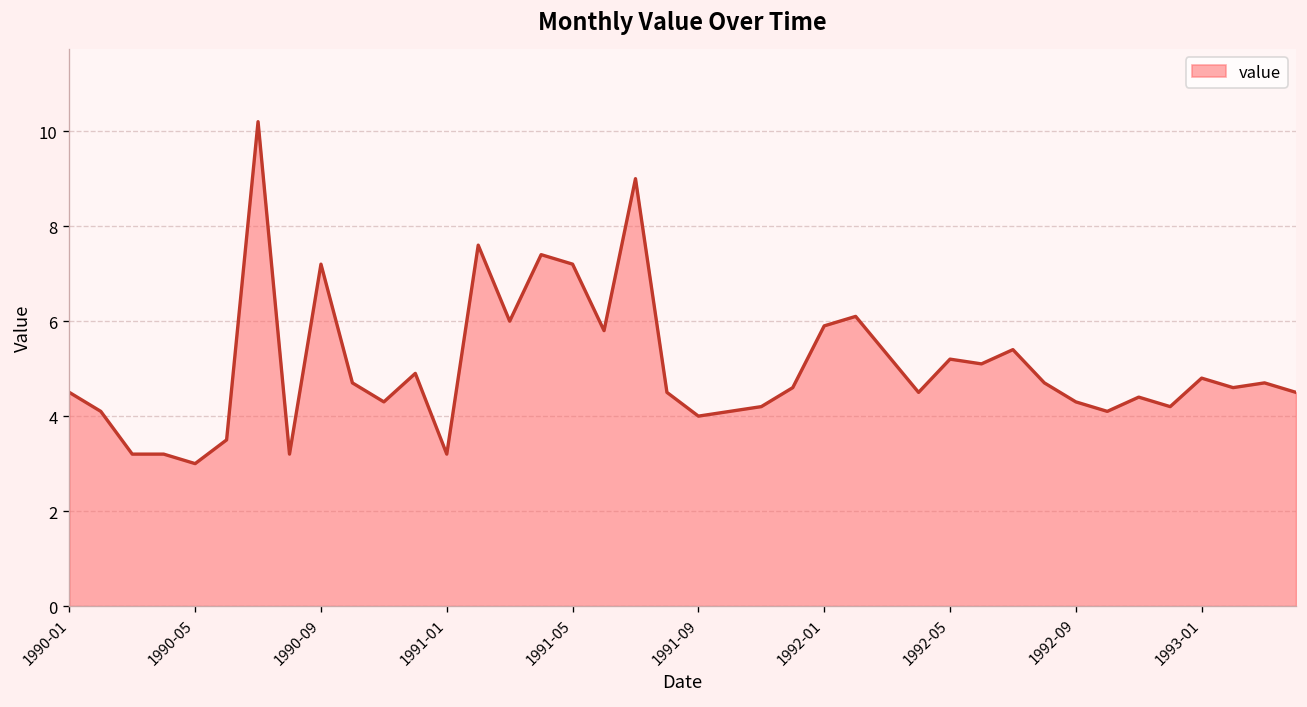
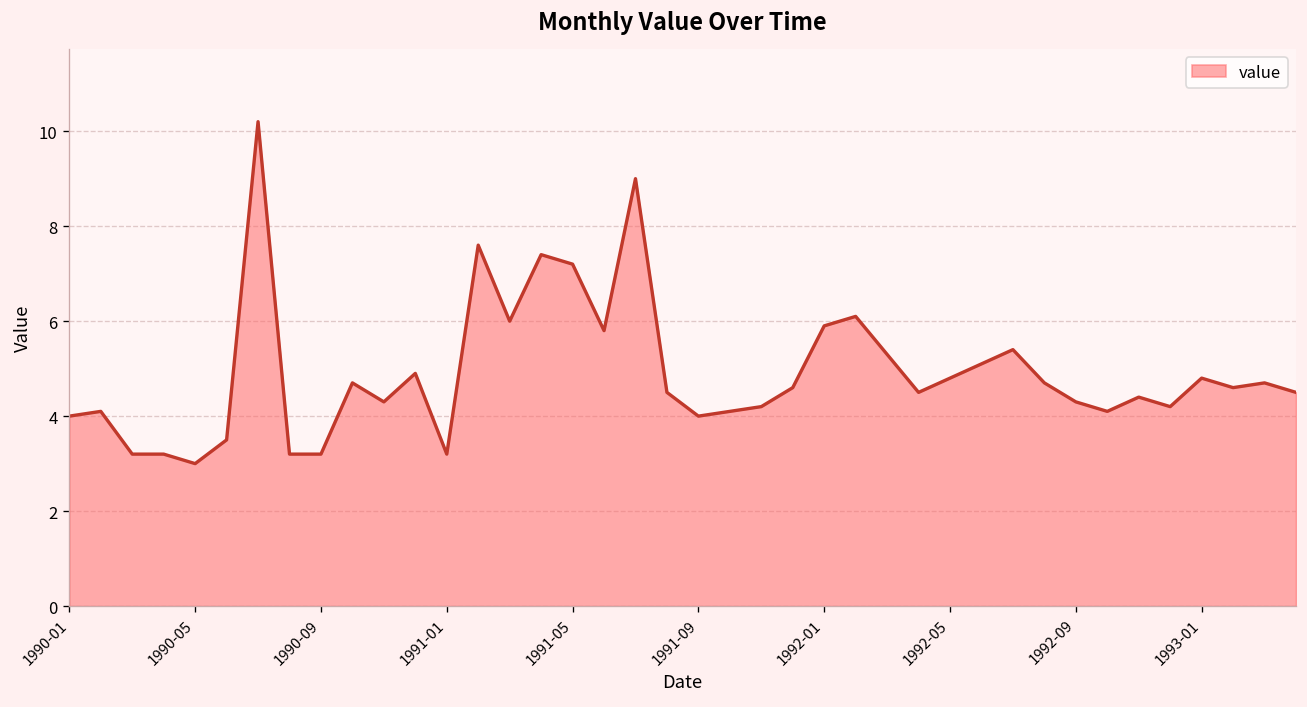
1990-01: 4.5 -> 4.0
1990-09: 7.2 -> 3.2
1992-05: 5.2 -> 4.8
